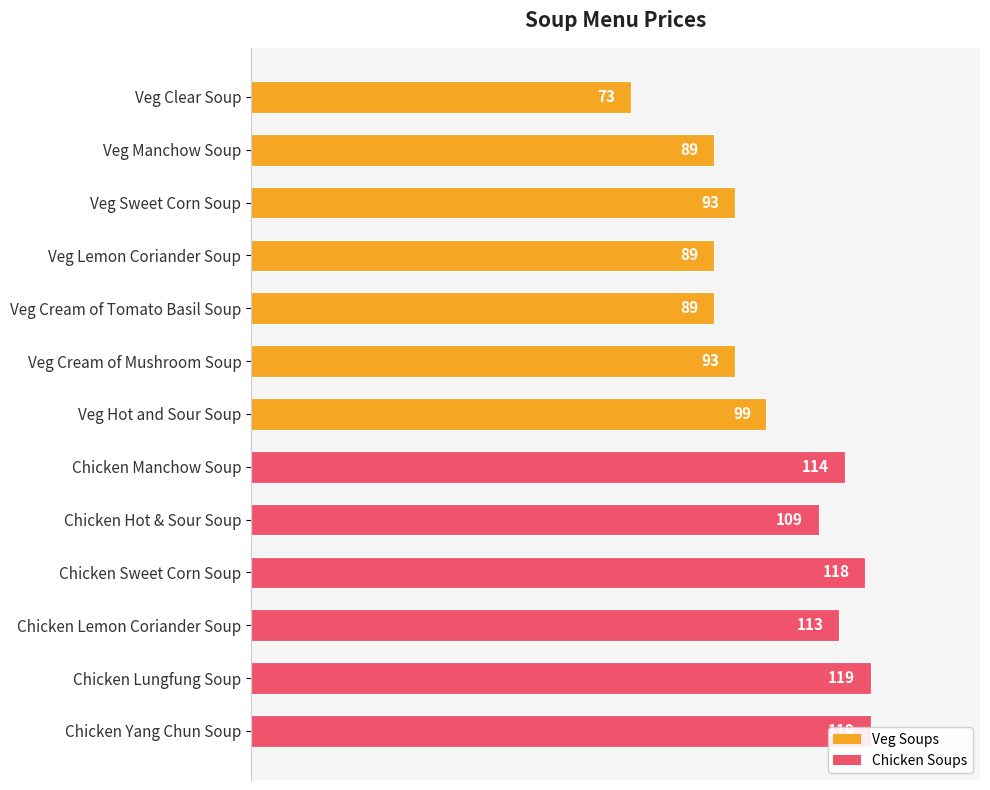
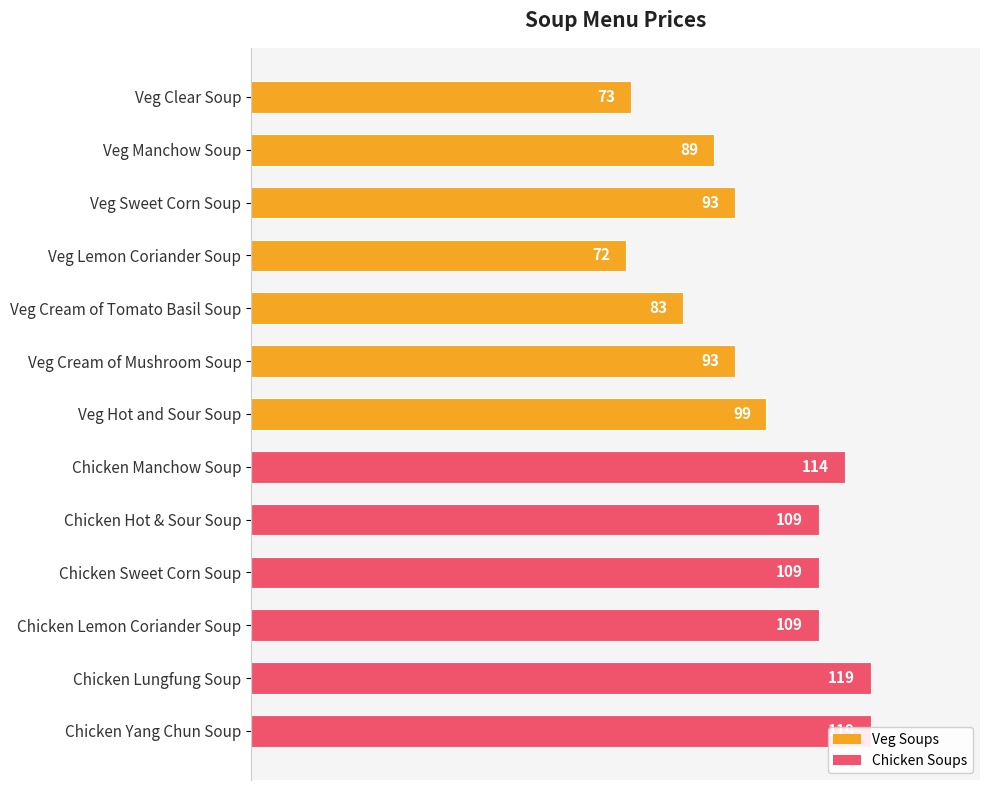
Veg Lemon Coriander Soup: 89 -> 72
Veg Cream of Tomato Basil Soup: 89 -> 83
Chicken Sweet Corn Soup: 118 -> 109
Chicken Lemon Coriander Soup: 113 -> 109
